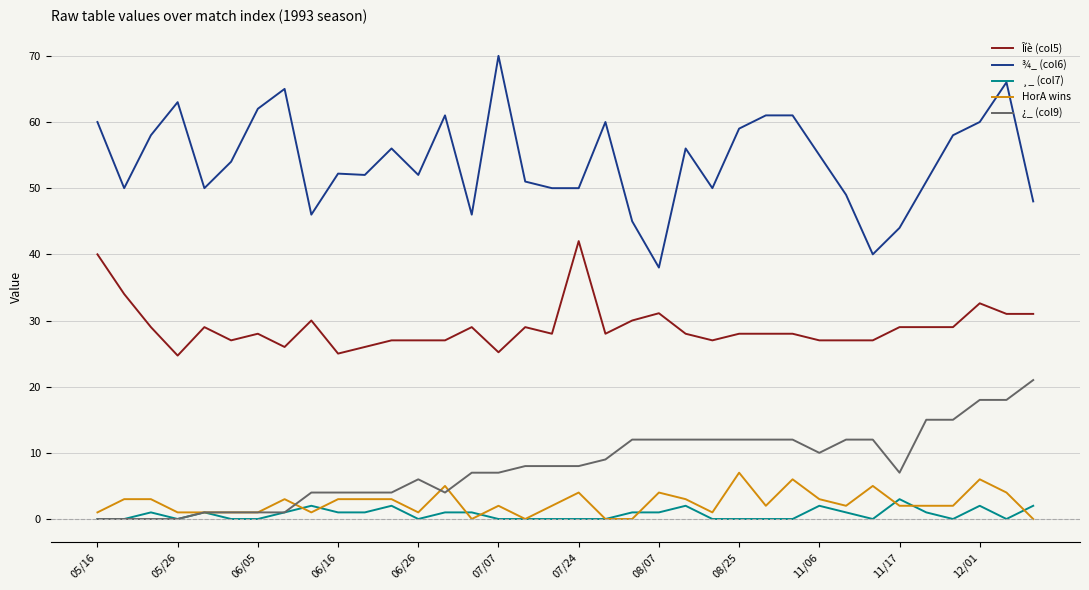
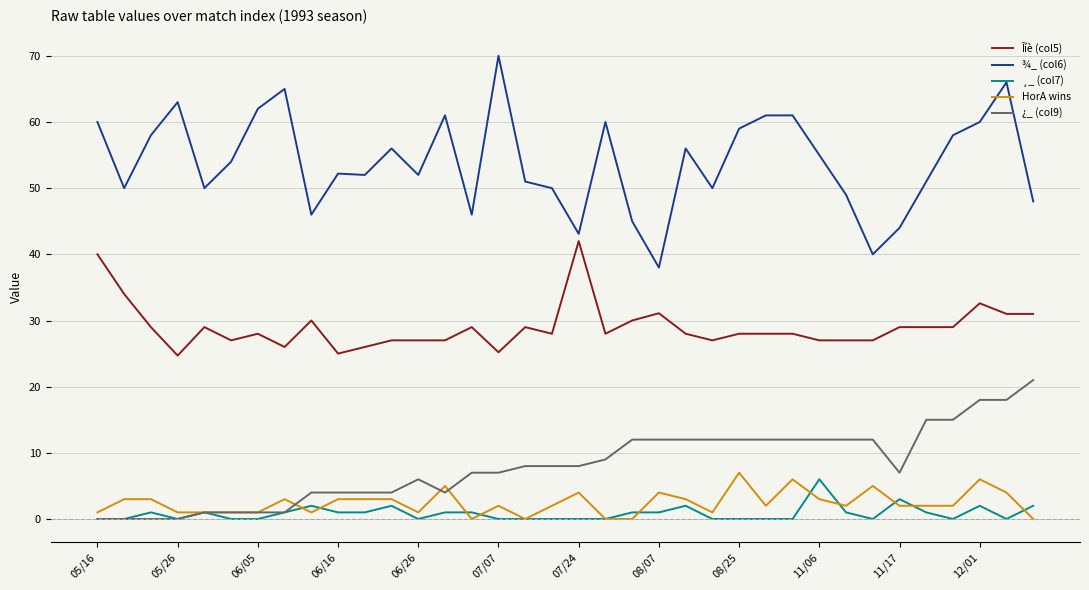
¾_ (col6), 07/24: 50 -> 43
¸_ (col7), 11/06: 2 -> 6
¿_ (col9), 11/06: 10 -> 12
